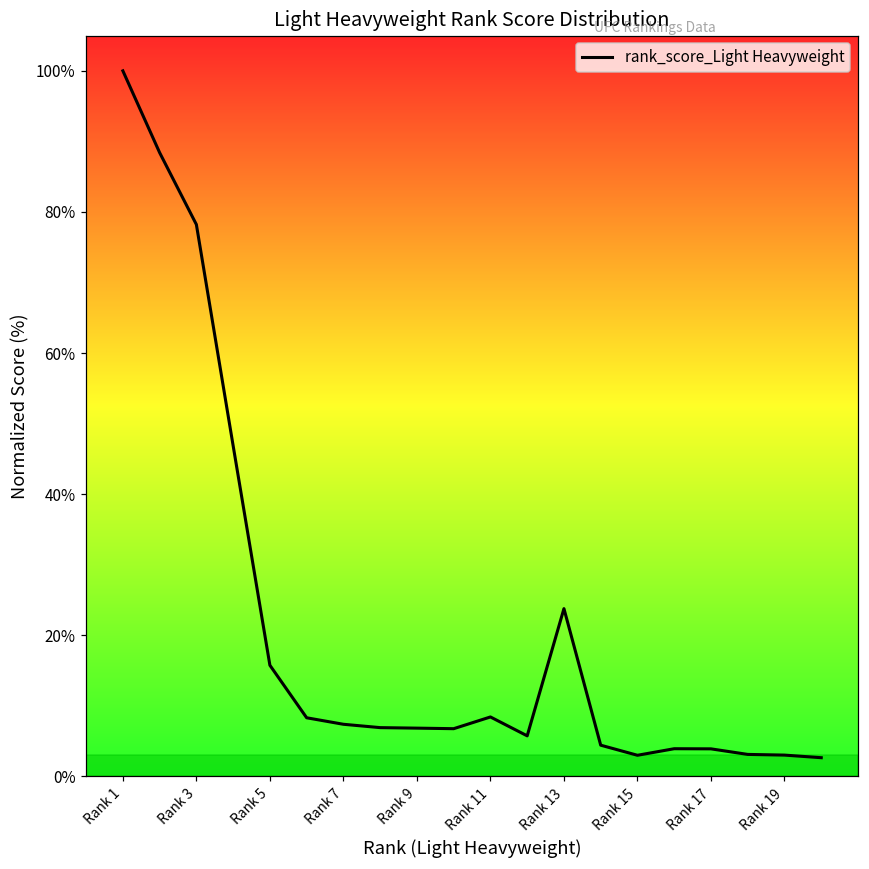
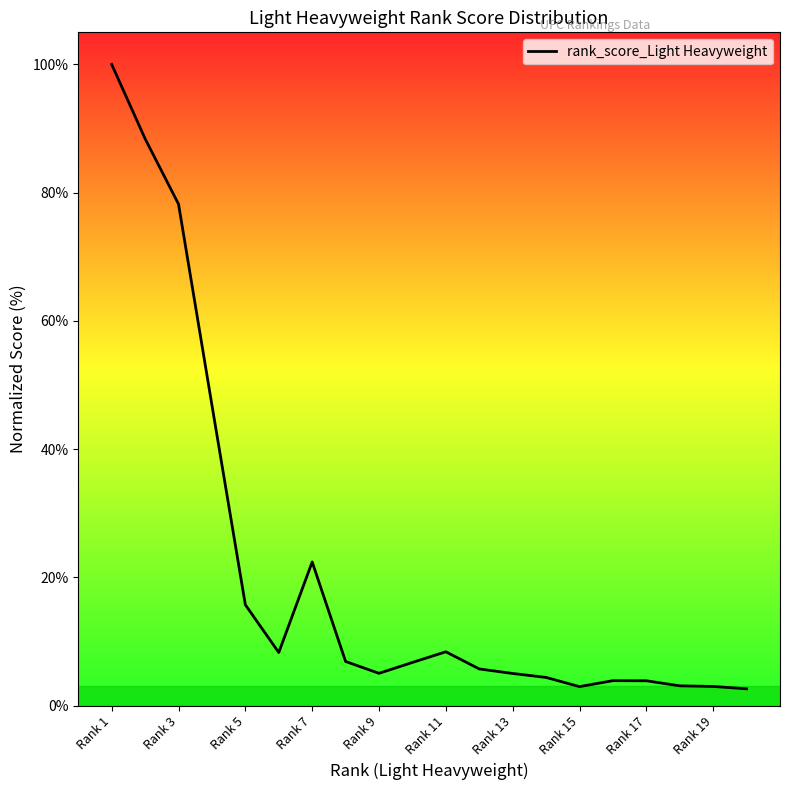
Rank 7: 7% -> 22%
Rank 9: 7% -> 5%
Rank 13: 24% -> 5%
